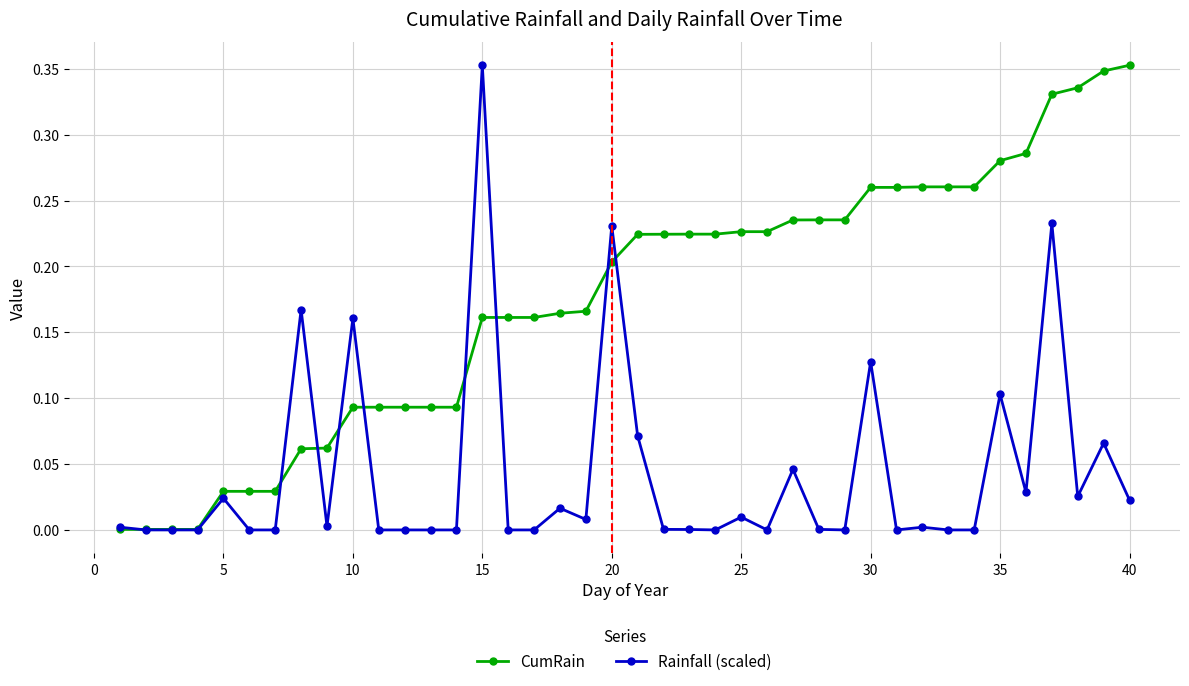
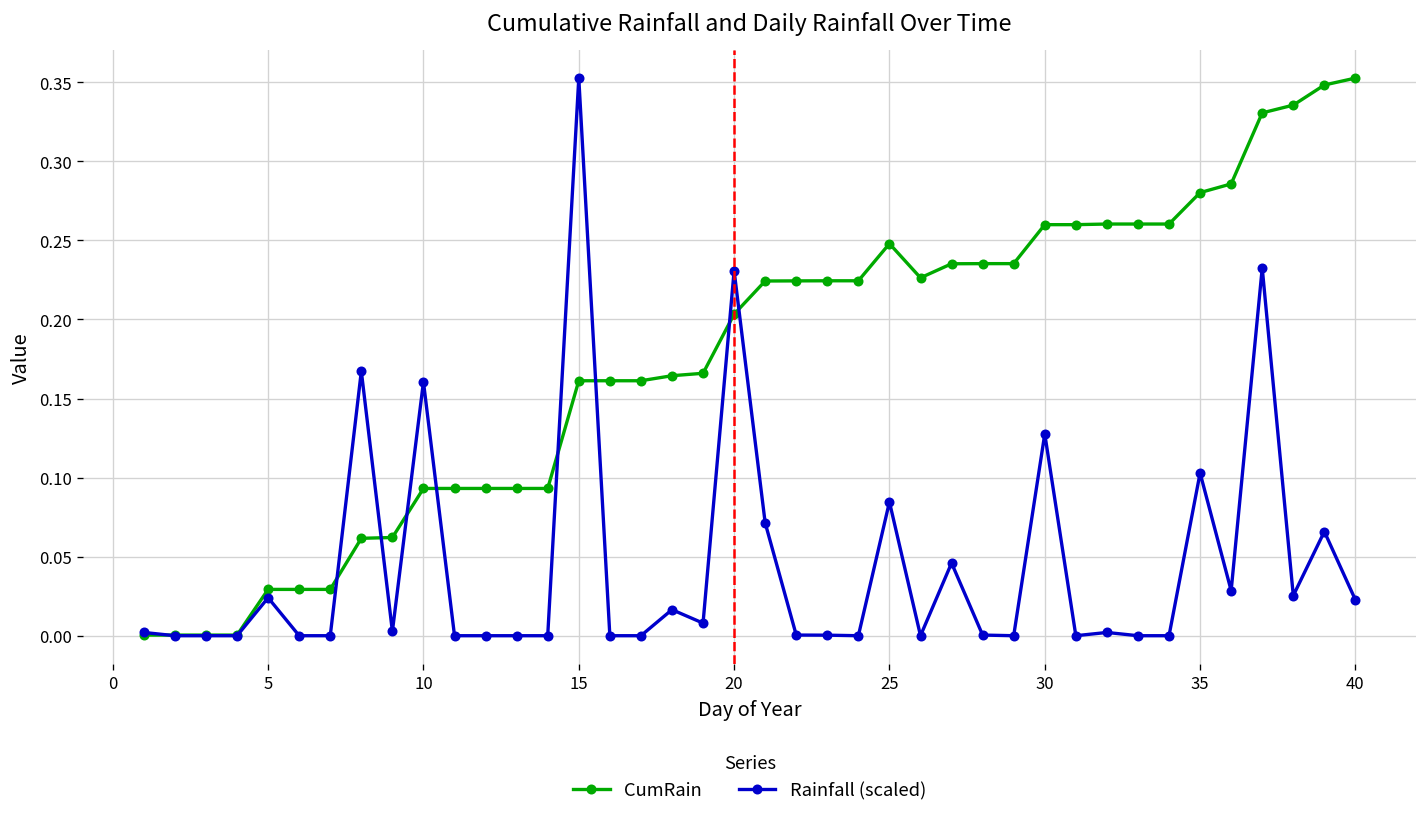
CumRain, 25: 0.226 -> 0.248
Rainfall (scaled), 25: 0.010 -> 0.085
